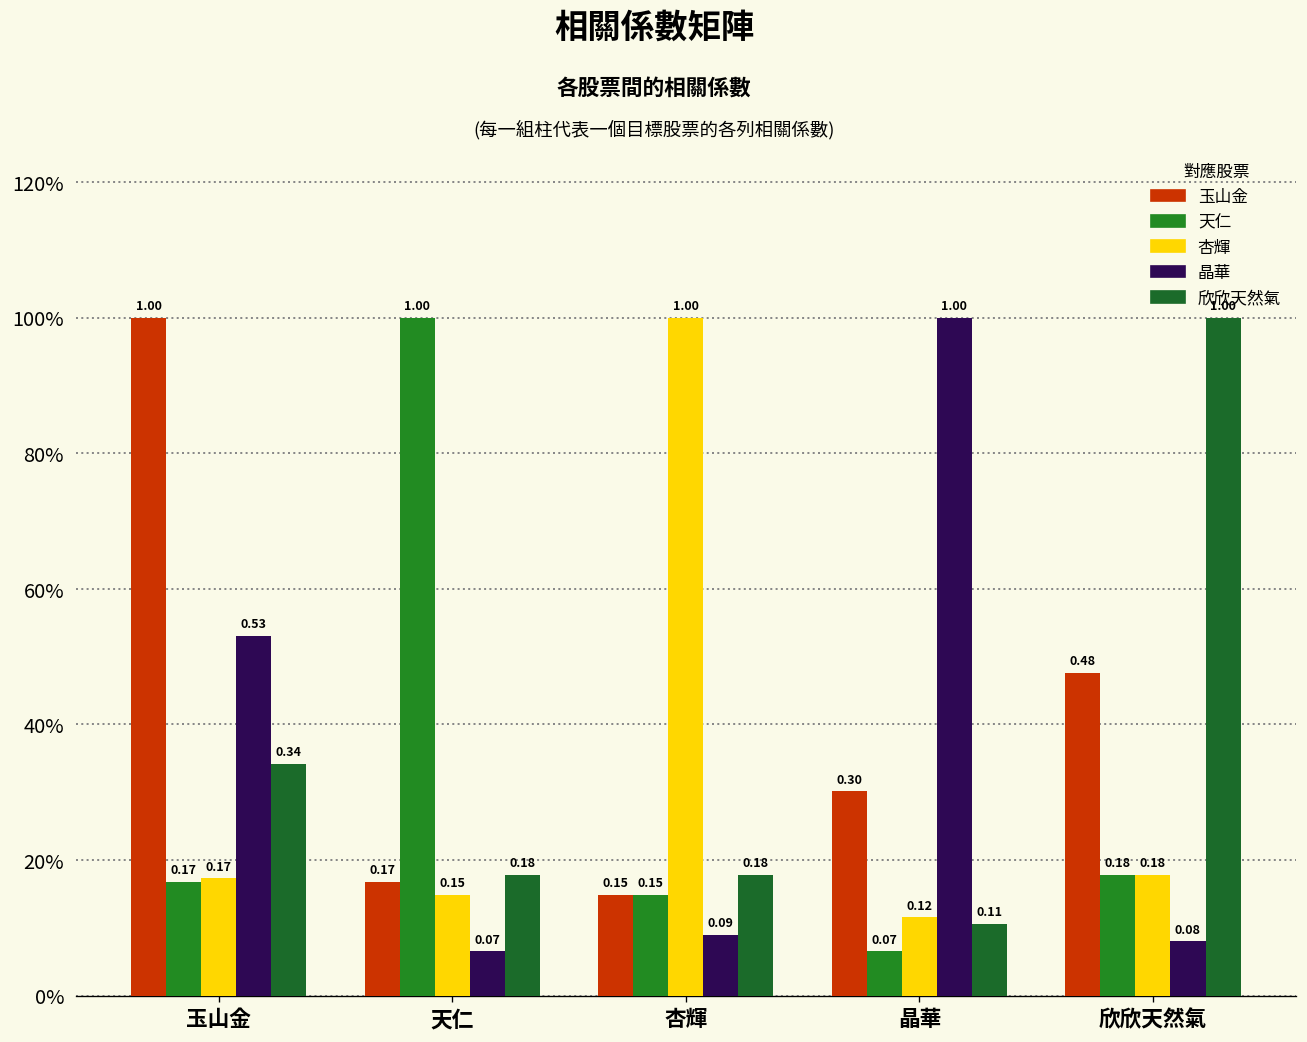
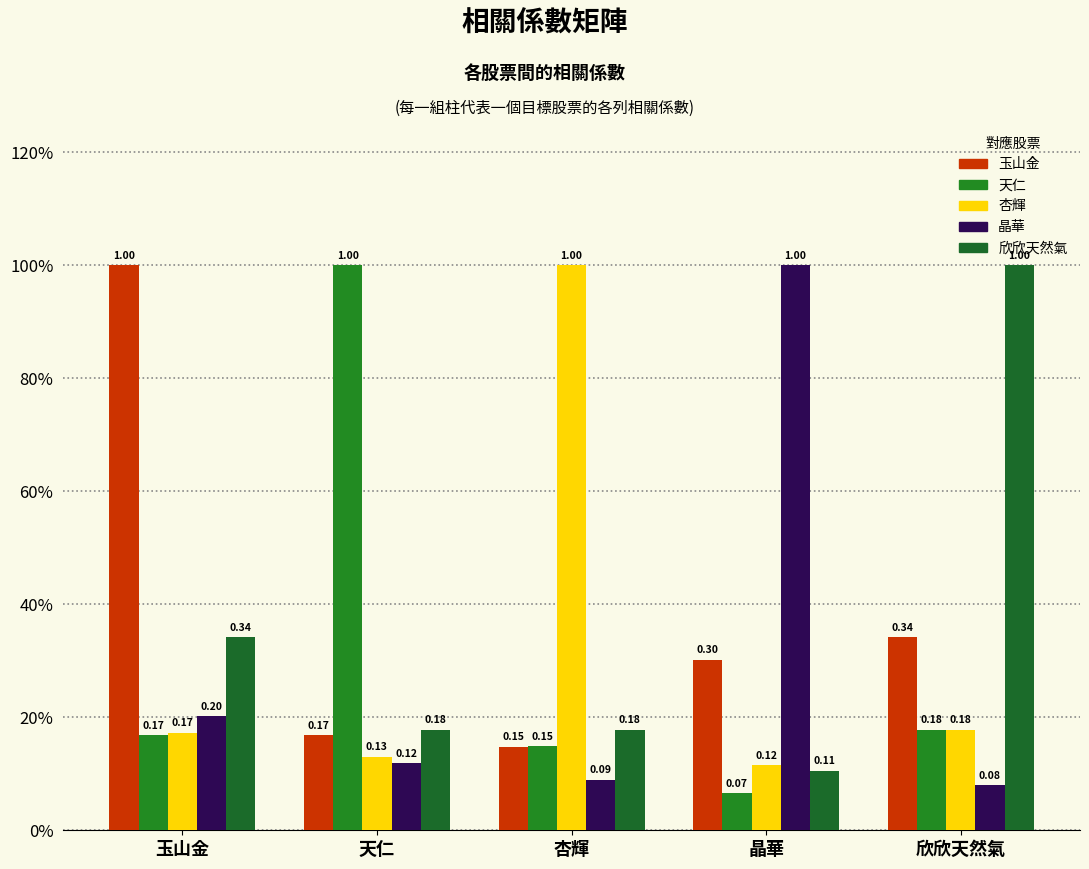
晶華, 玉山金: 0.53 -> 0.20
杏輝, 天仁: 0.15 -> 0.13
晶華, 天仁: 0.07 -> 0.12
玉山金, 欣欣天然氣: 0.48 -> 0.34
